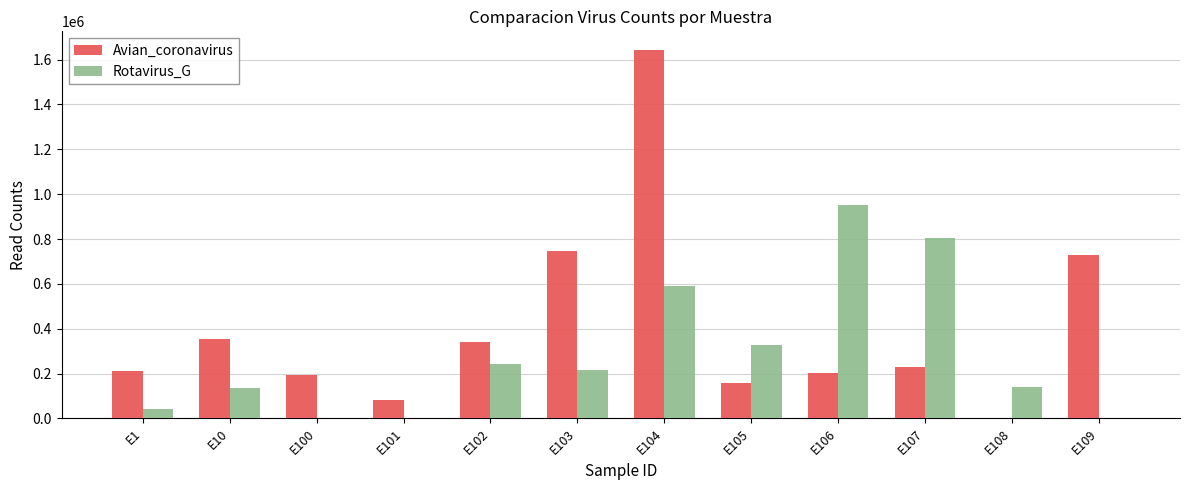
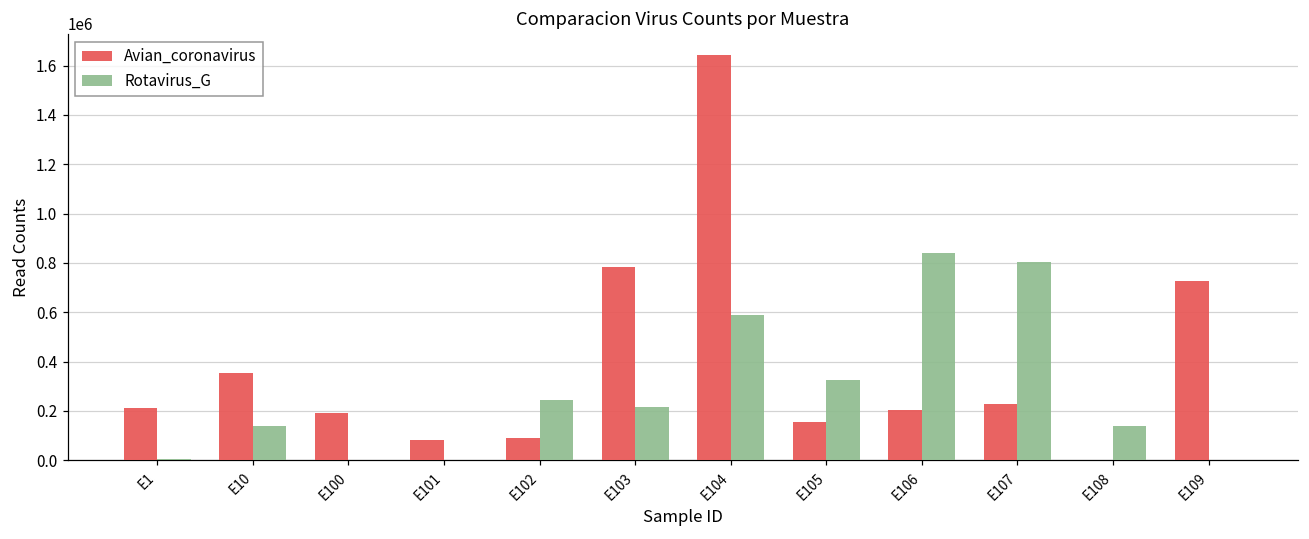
Rotavirus_G, E1: 40000 -> 0
Avian_coronavirus, E102: 340000 -> 90000
Avian_coronavirus, E103: 750000 -> 780000
Rotavirus_G, E106: 950000 -> 840000
